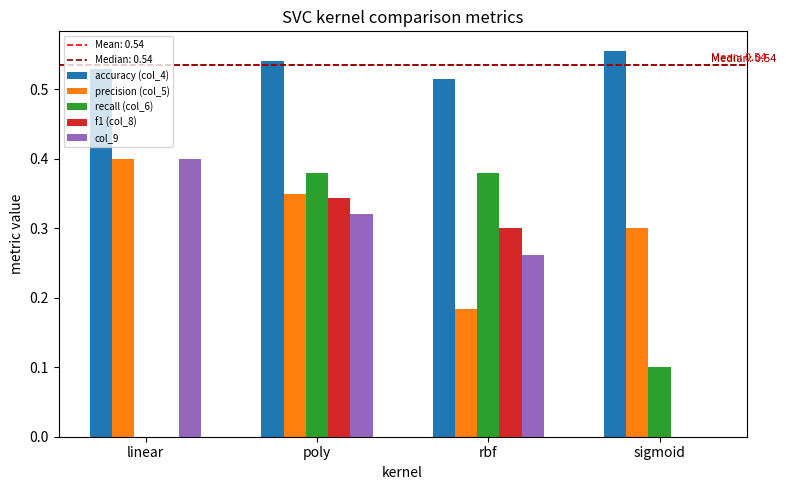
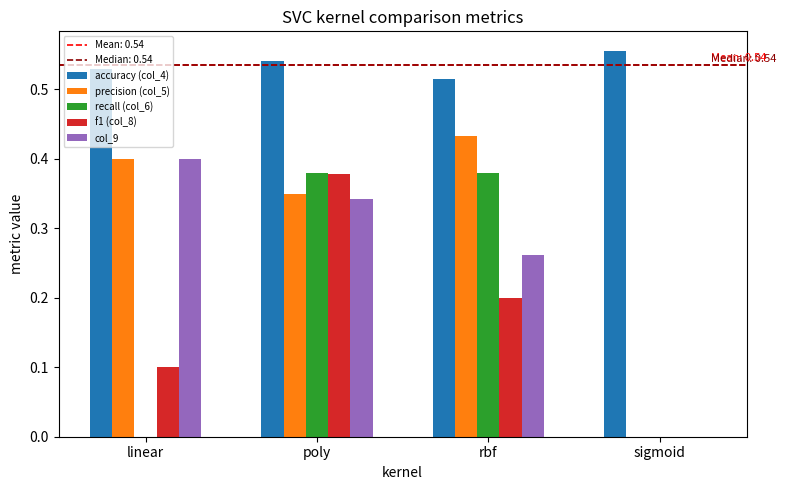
f1 (col_8), linear: 0.0 -> 0.1
f1 (col_8), poly: 0.34 -> 0.38
col_9, poly: 0.32 -> 0.34
precision (col_5), rbf: 0.18 -> 0.43
f1 (col_8), rbf: 0.3 -> 0.2
precision (col_5), sigmoid: 0.3 -> 0.0
recall (col_6), sigmoid: 0.1 -> 0.0
